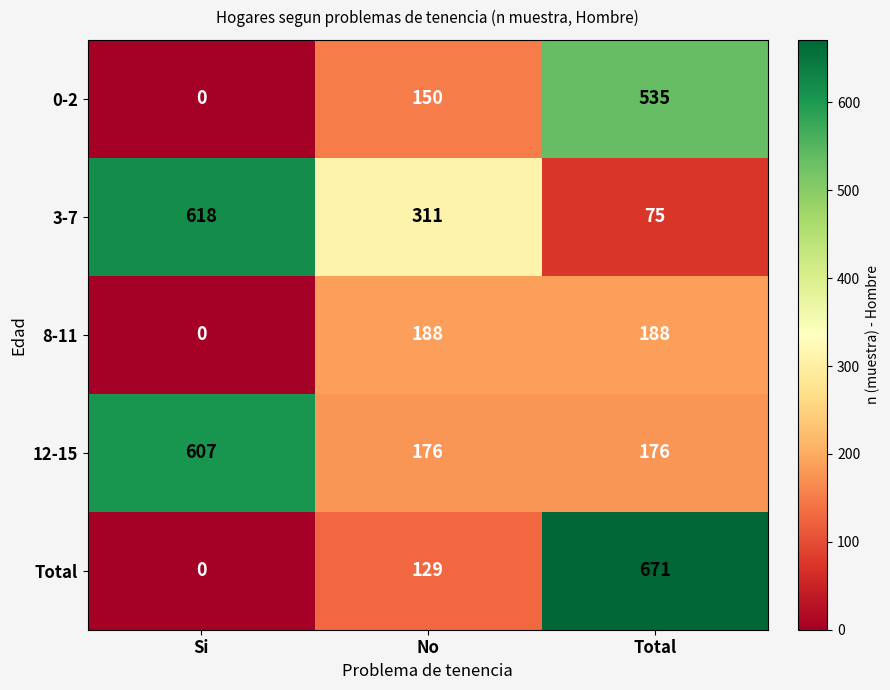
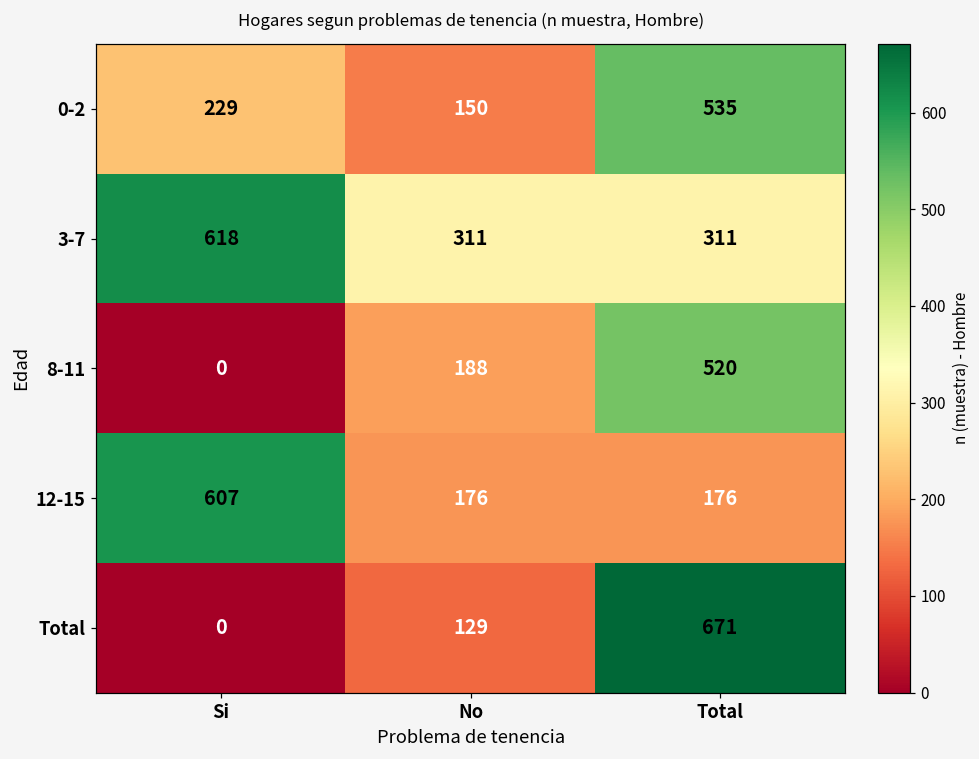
0-2, Si: 0 -> 229
3-7, Total: 75 -> 311
8-11, Total: 188 -> 520
